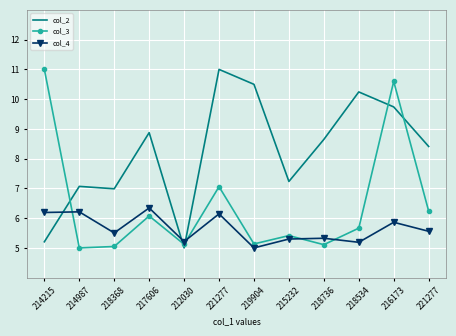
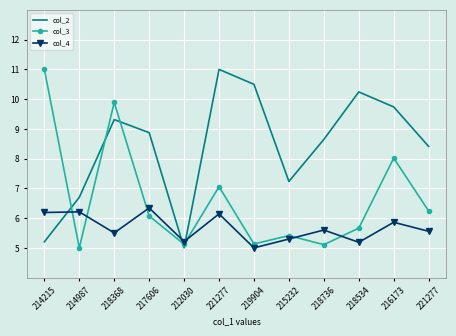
col_2, 214987: 7.1 -> 6.7
col_2, 218368: 7.0 -> 9.3
col_3, 218368: 5.0 -> 9.9
col_4, 218736: 5.3 -> 5.6
col_3, 216173: 10.6 -> 8.0
